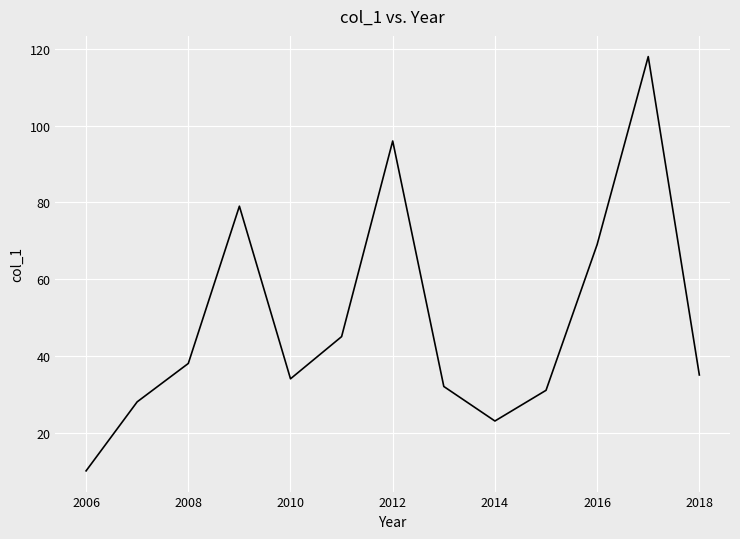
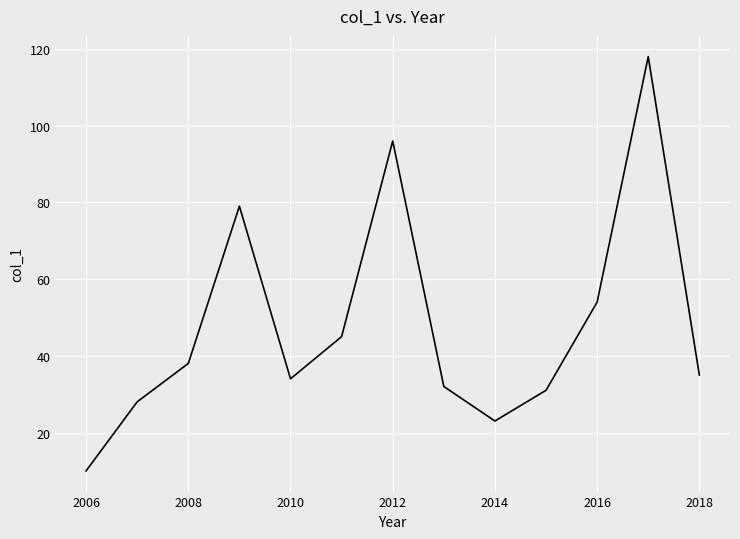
2016: 69 -> 54
